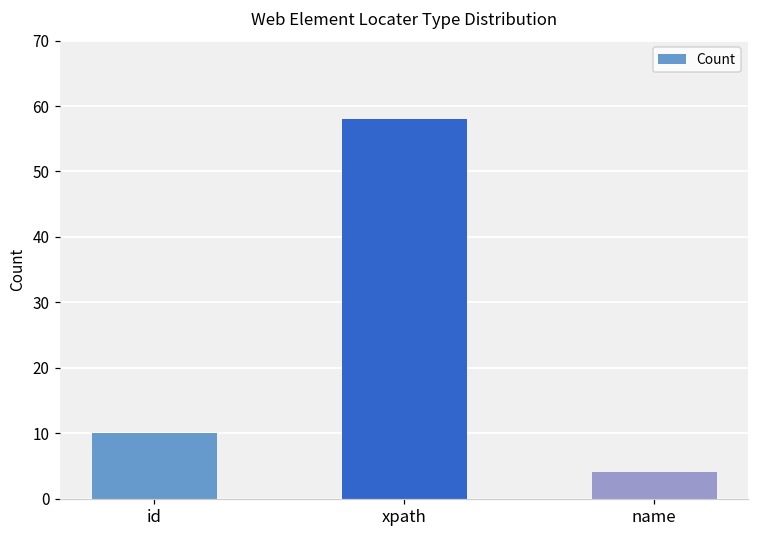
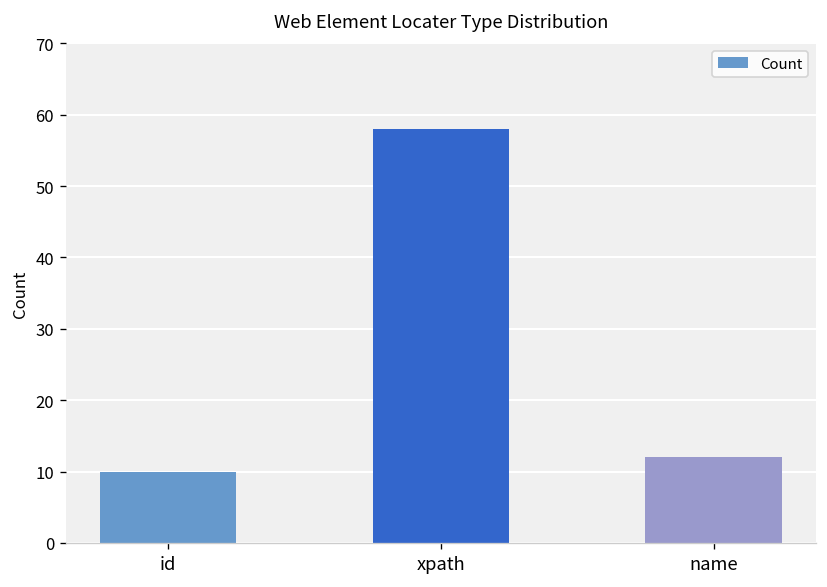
name: 4 -> 12
